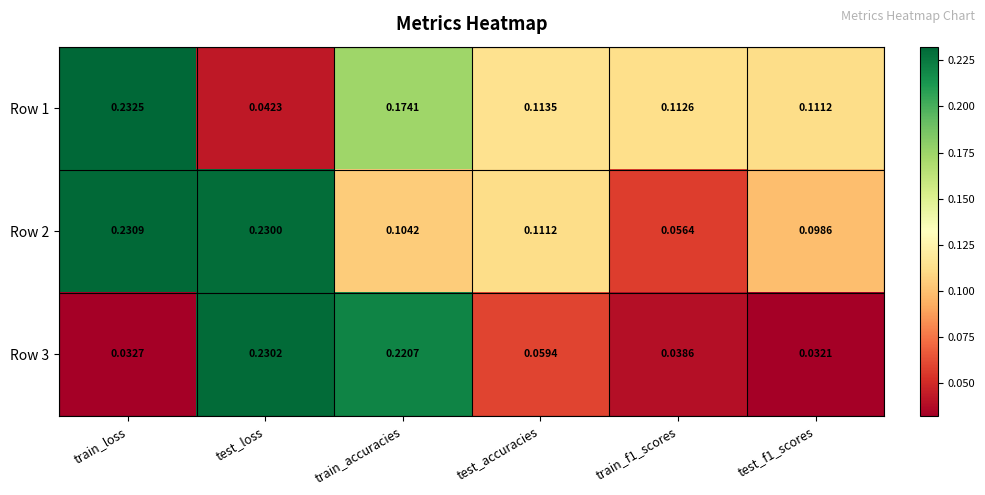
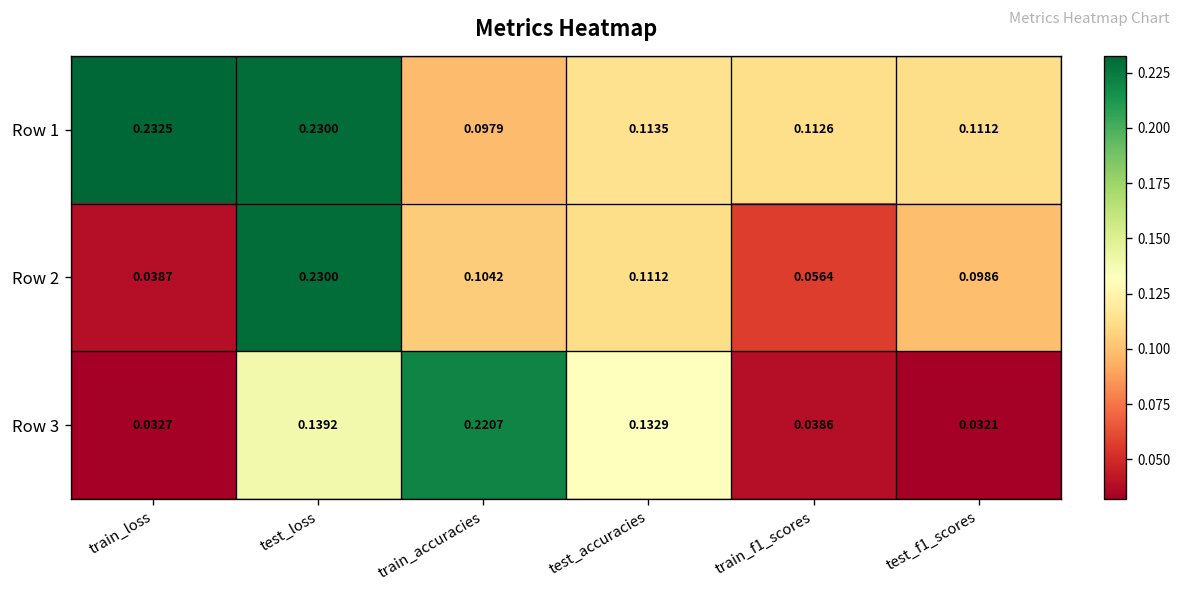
Row 1, test_loss: 0.0423 -> 0.2300
Row 1, train_accuracies: 0.1741 -> 0.0979
Row 2, train_loss: 0.2309 -> 0.0387
Row 3, test_loss: 0.2302 -> 0.1392
Row 3, test_accuracies: 0.0594 -> 0.1329
